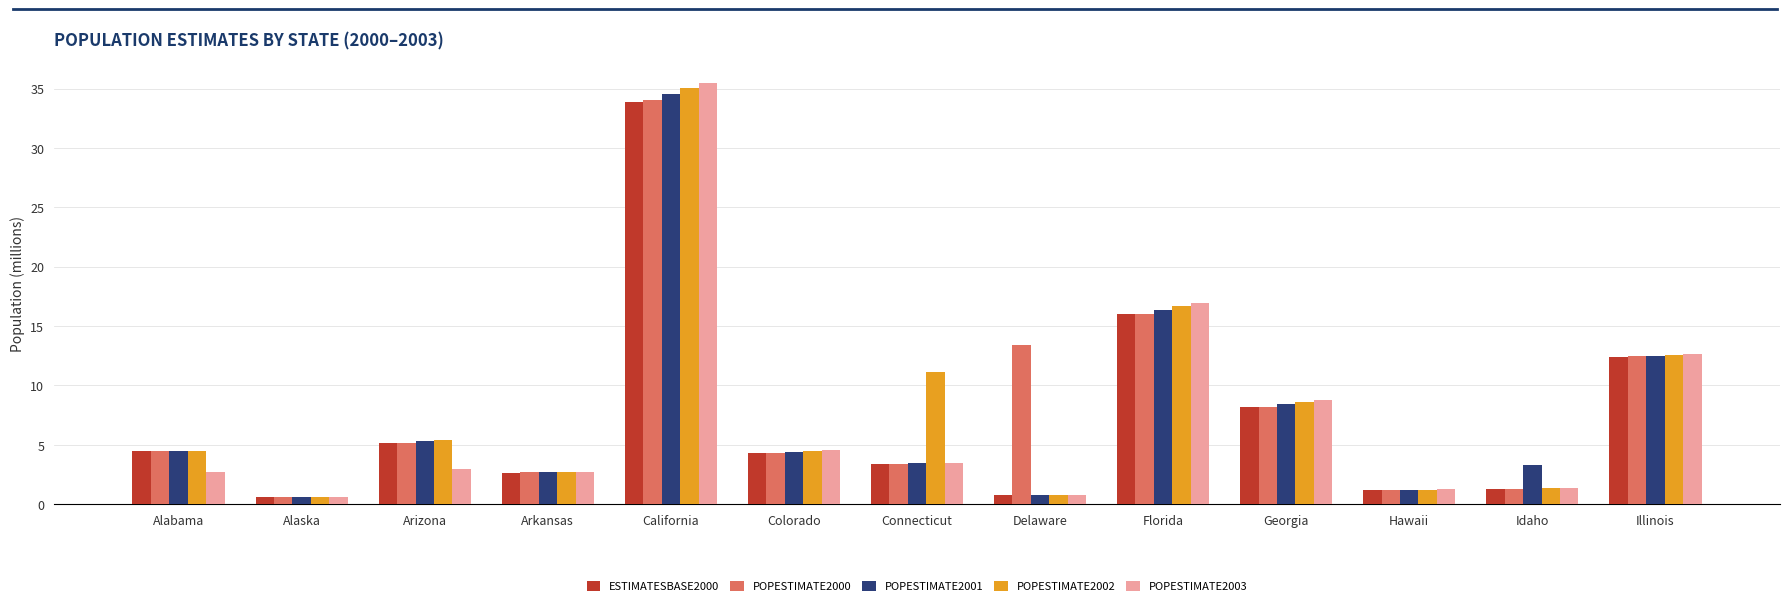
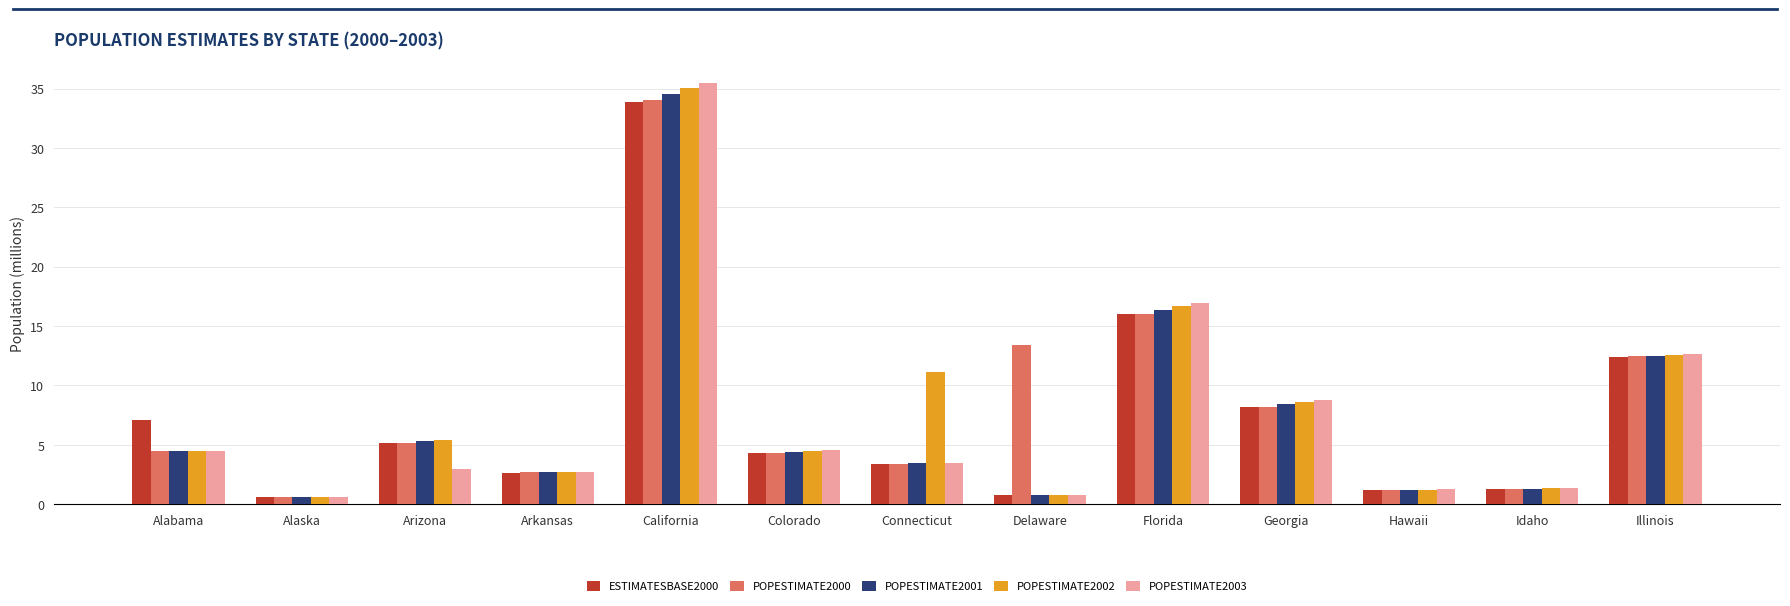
ESTIMATESBASE2000, Alabama: 4.4 -> 7.1
POPESTIMATE2003, Alabama: 2.7 -> 4.5
POPESTIMATE2001, Idaho: 3.3 -> 1.3
